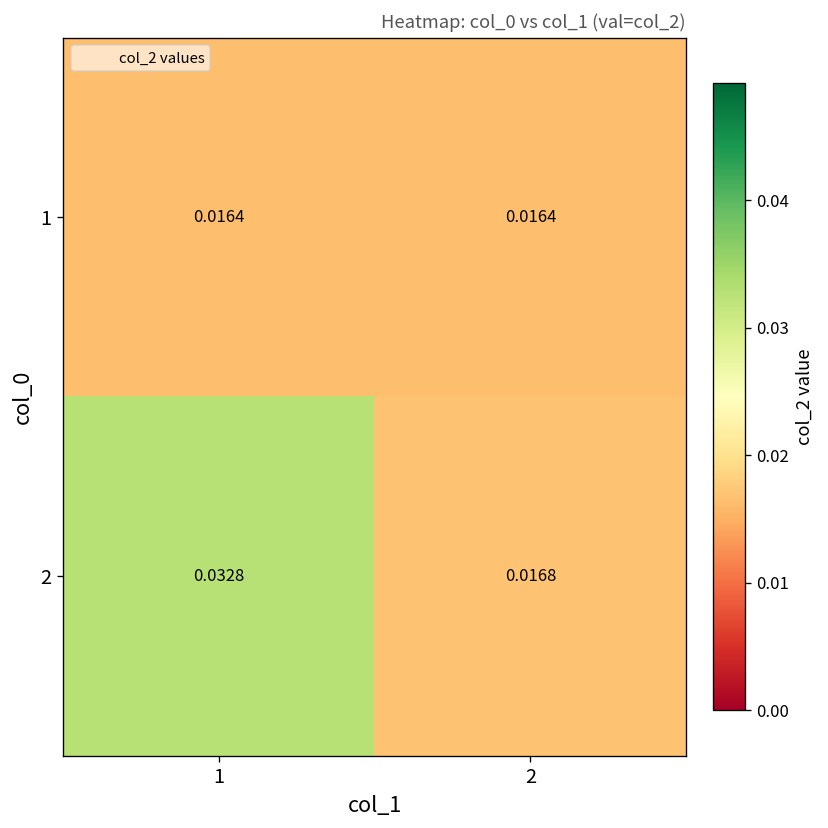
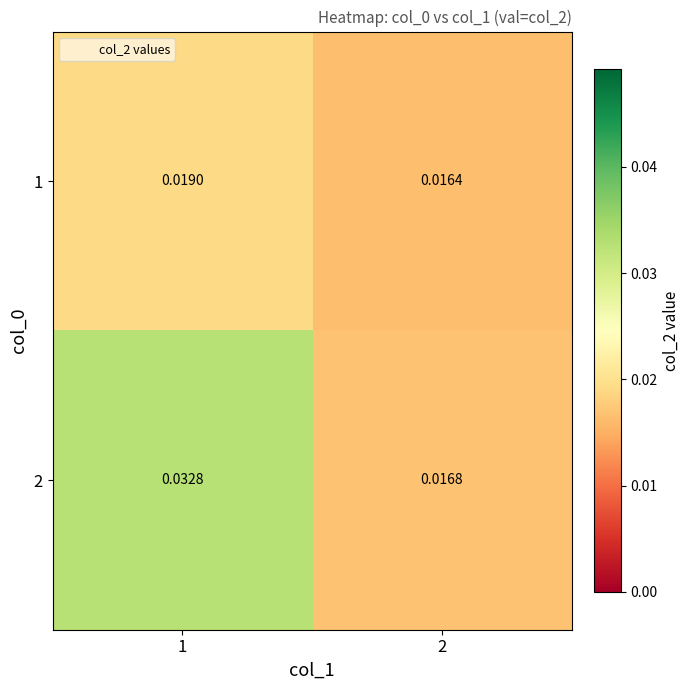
1, 1: 0.0164 -> 0.0190
